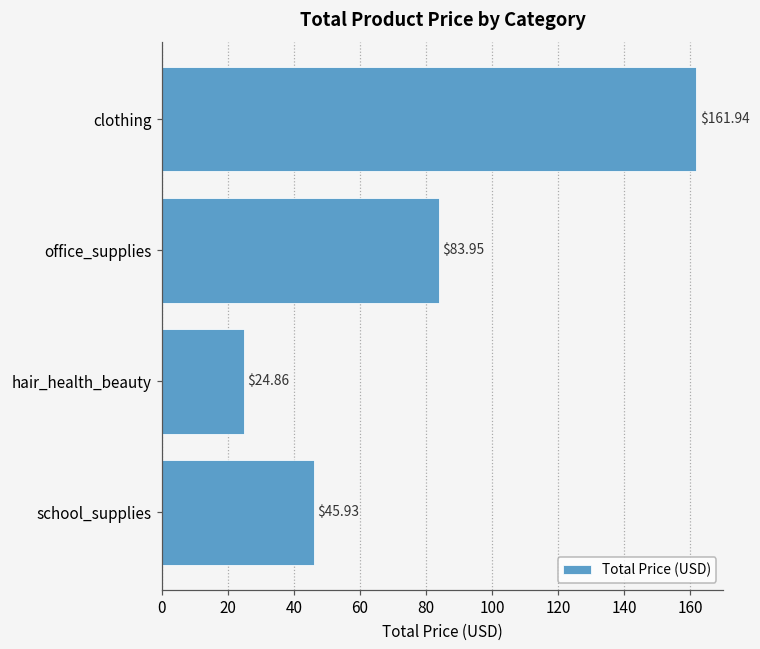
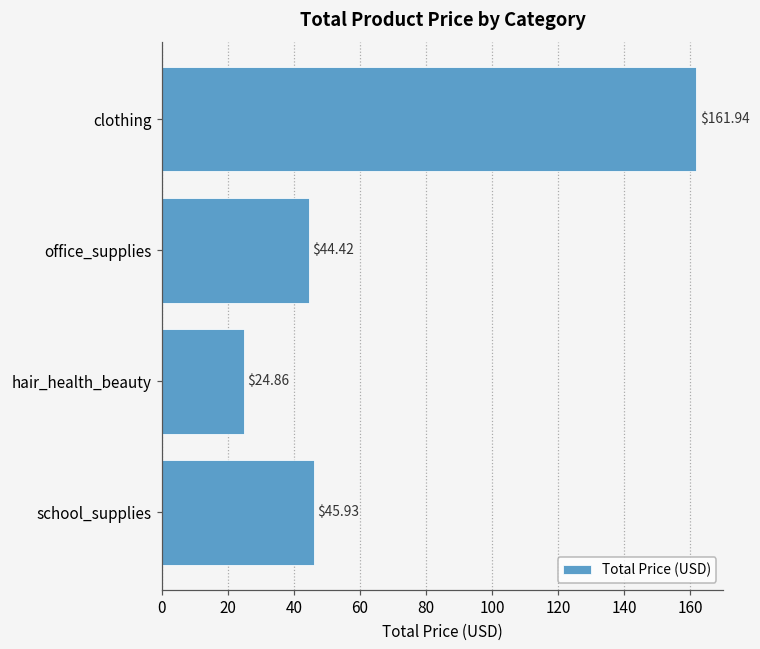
office_supplies: $83.95 -> $44.42
